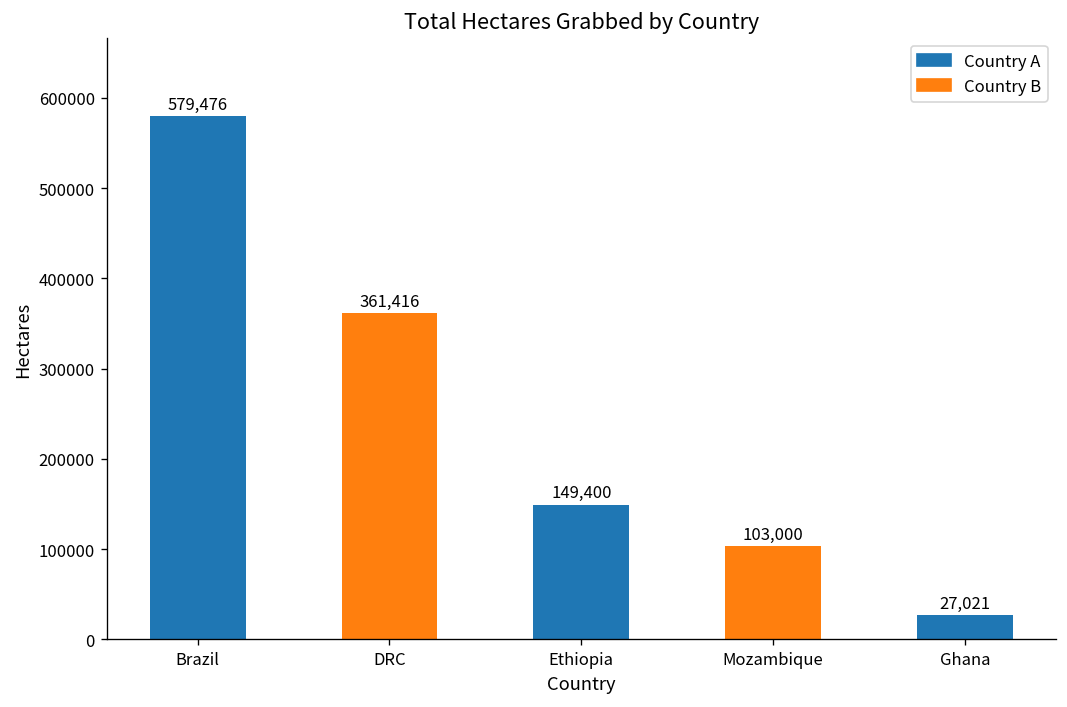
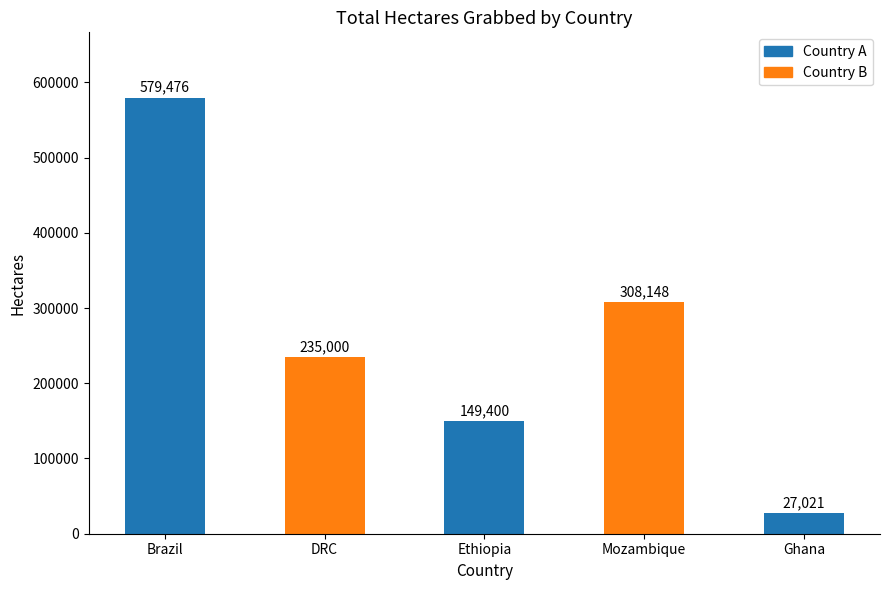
DRC: 361,416 -> 235,000
Mozambique: 103,000 -> 308,148
